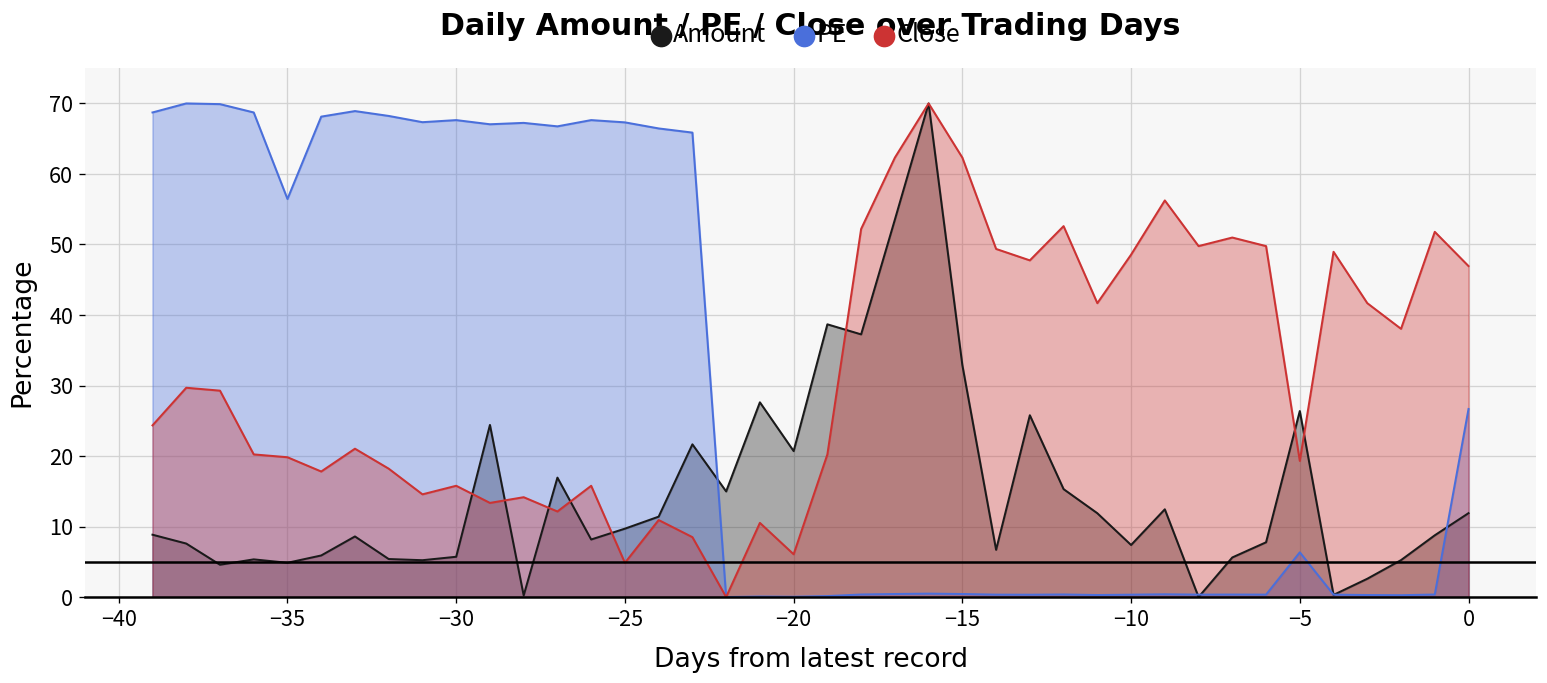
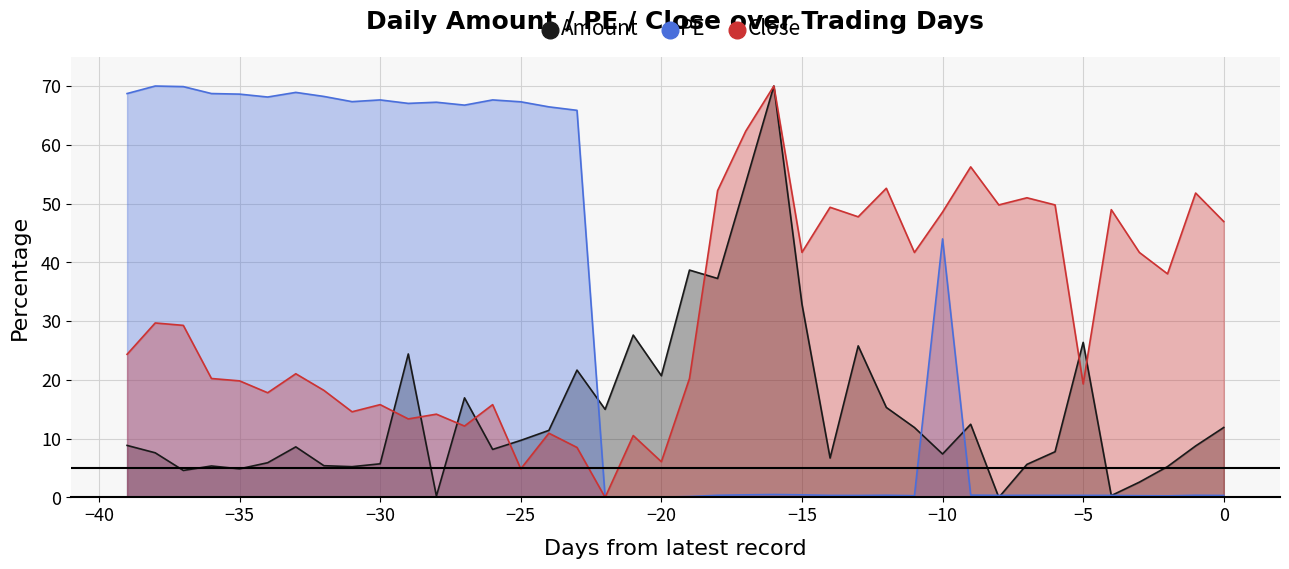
PE, −35: 56 -> 69
Close, −15: 62 -> 42
PE, −10: 0 -> 44
PE, −5: 6 -> 0
PE, 0: 27 -> 0
